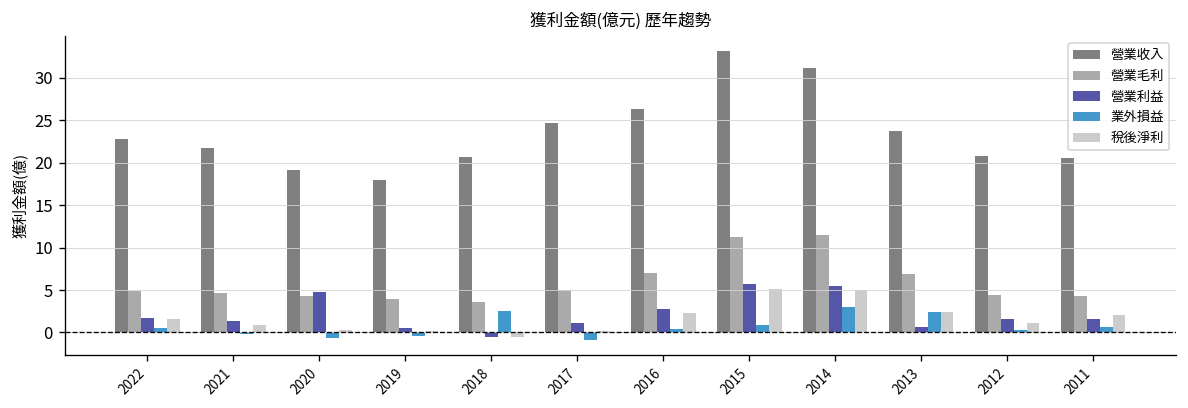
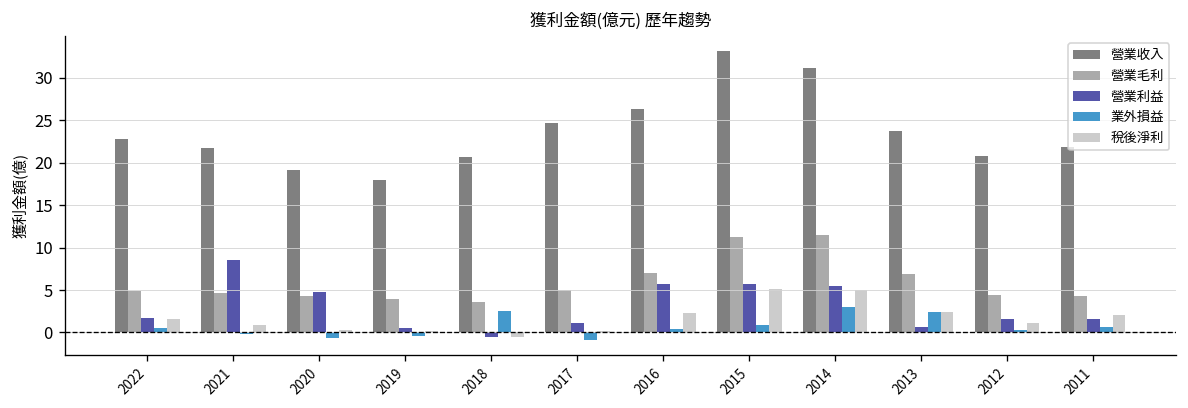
營業利益, 2021: 1 -> 9
營業利益, 2016: 3 -> 6
營業收入, 2011: 21 -> 22
